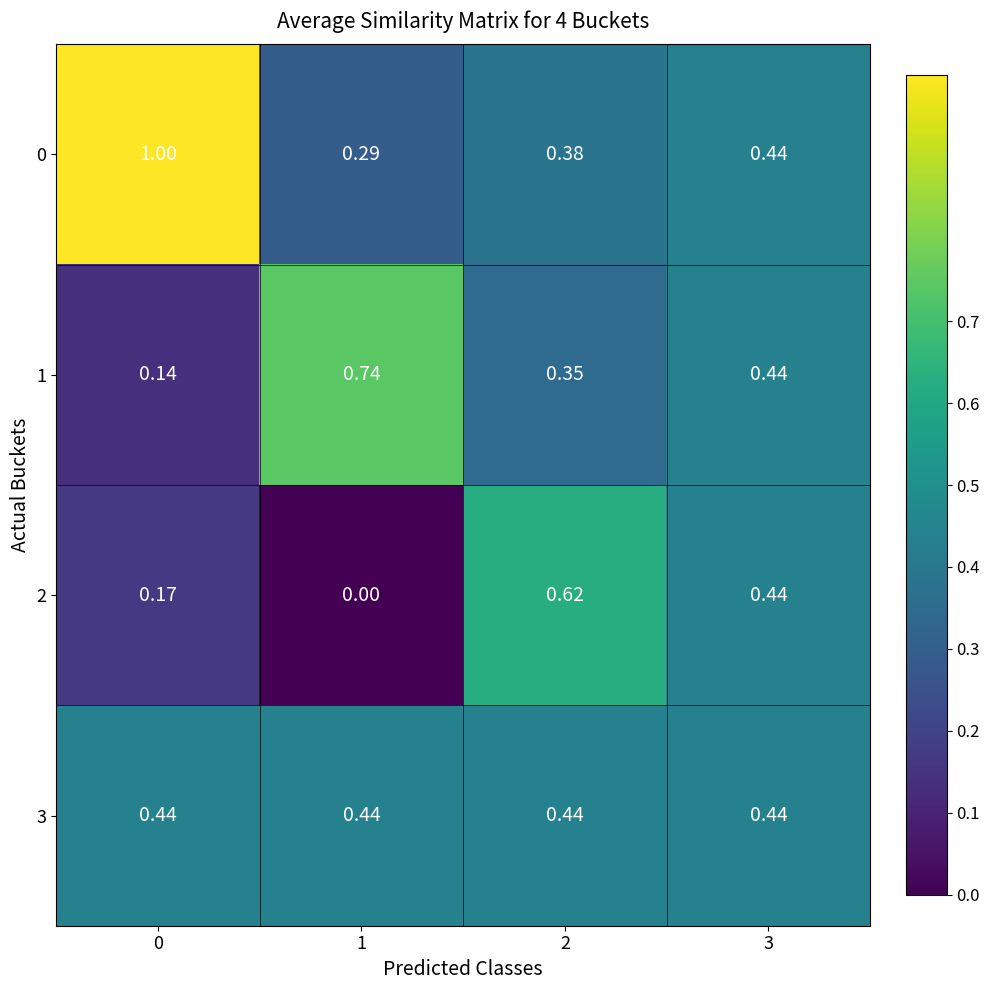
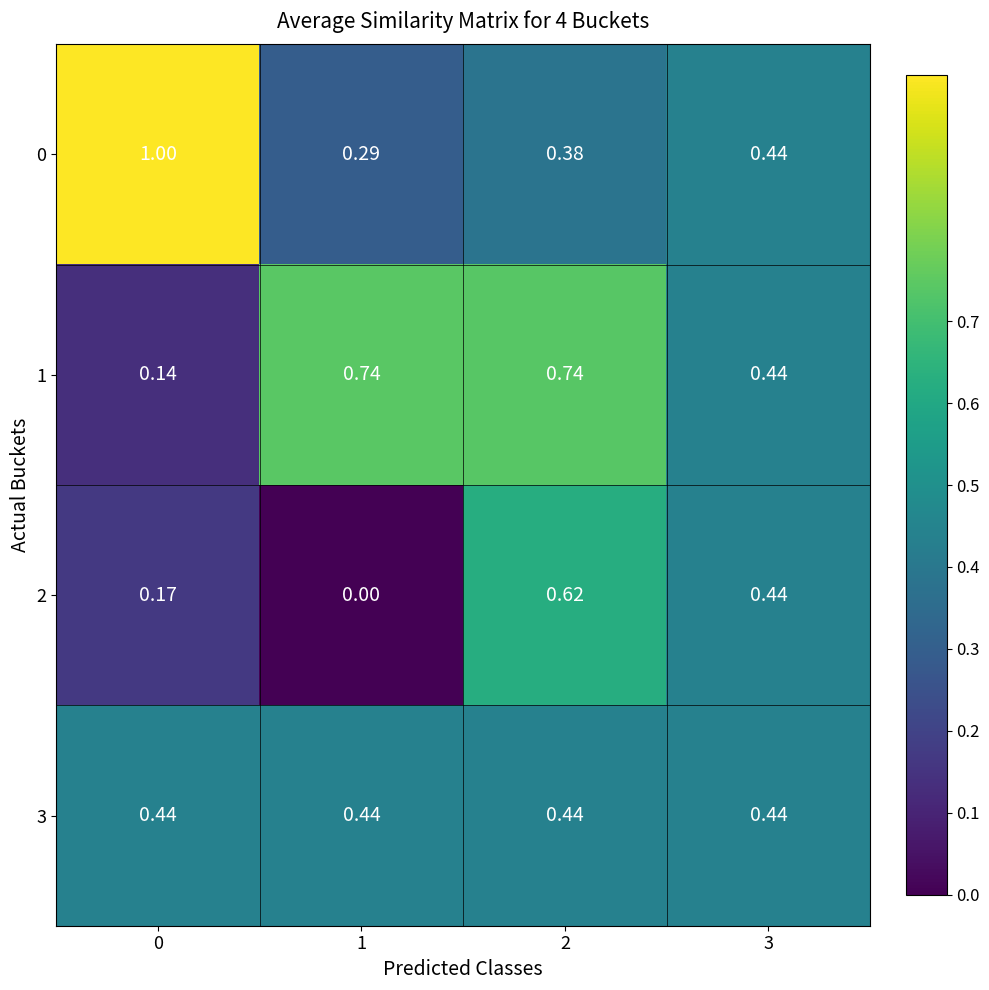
1, 2: 0.35 -> 0.74
